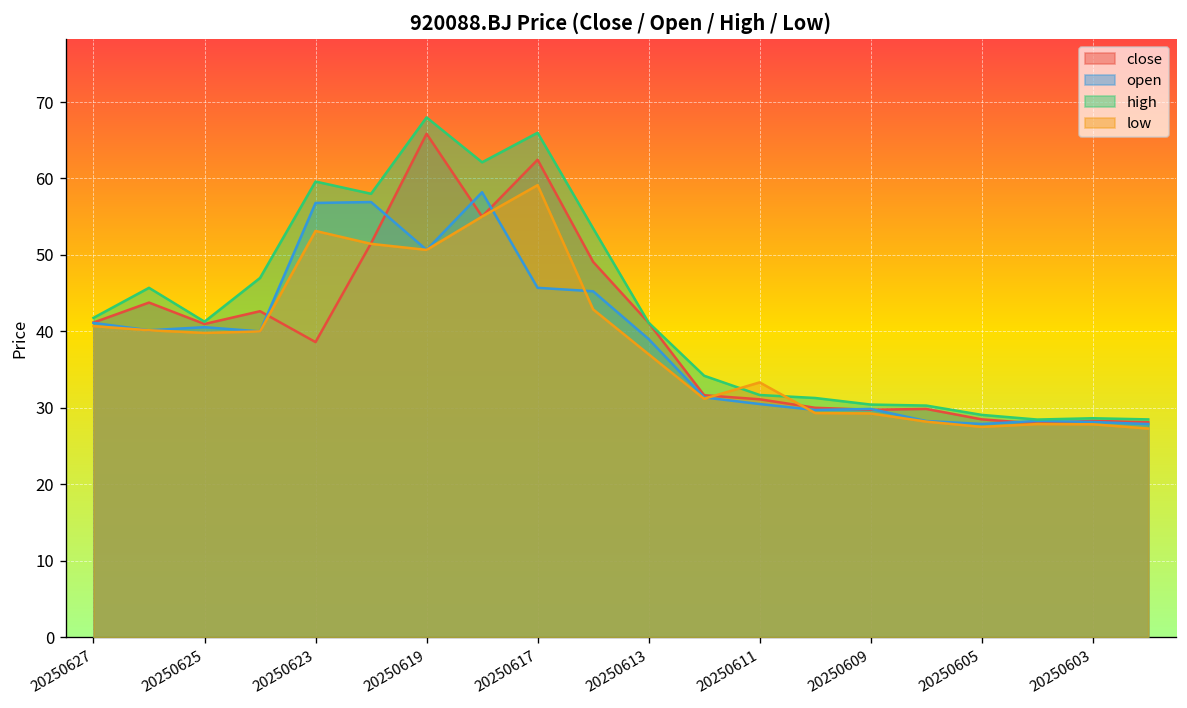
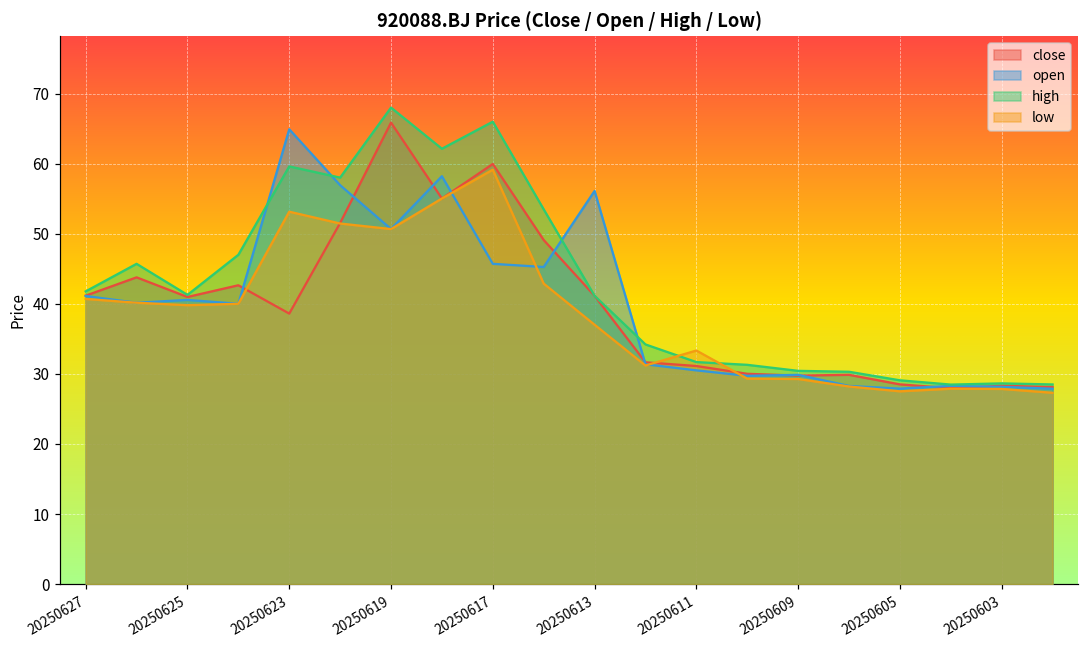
open, 20250623: 57 -> 65
close, 20250617: 62 -> 60
open, 20250613: 39 -> 56
